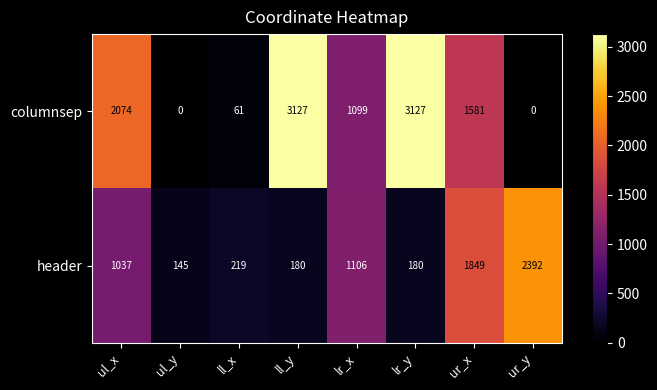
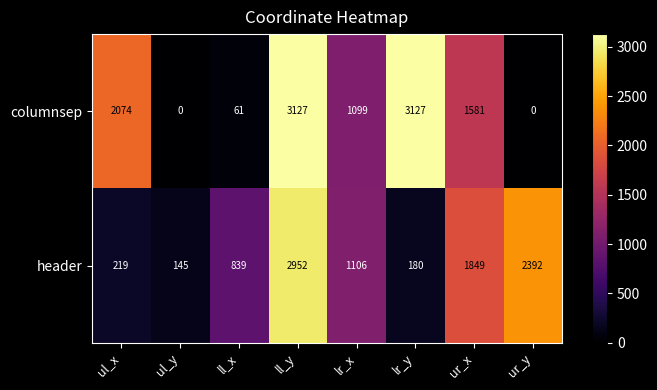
header, ul_x: 1037 -> 219
header, ll_x: 219 -> 839
header, ll_y: 180 -> 2952
